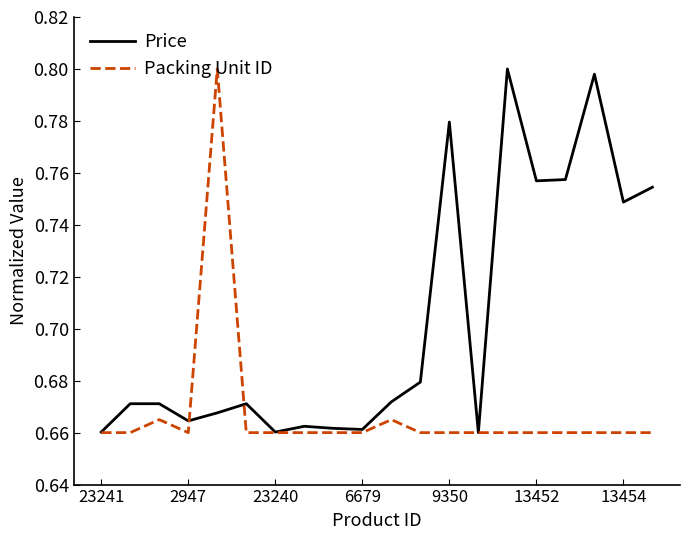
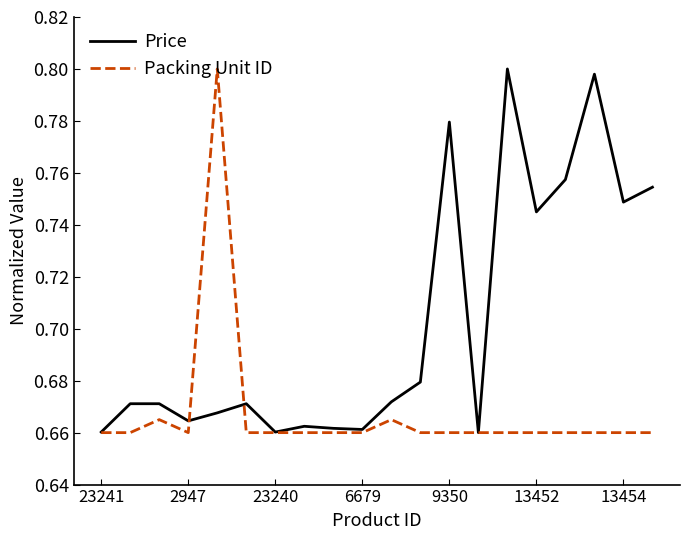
Price, 13452: 0.757 -> 0.745
